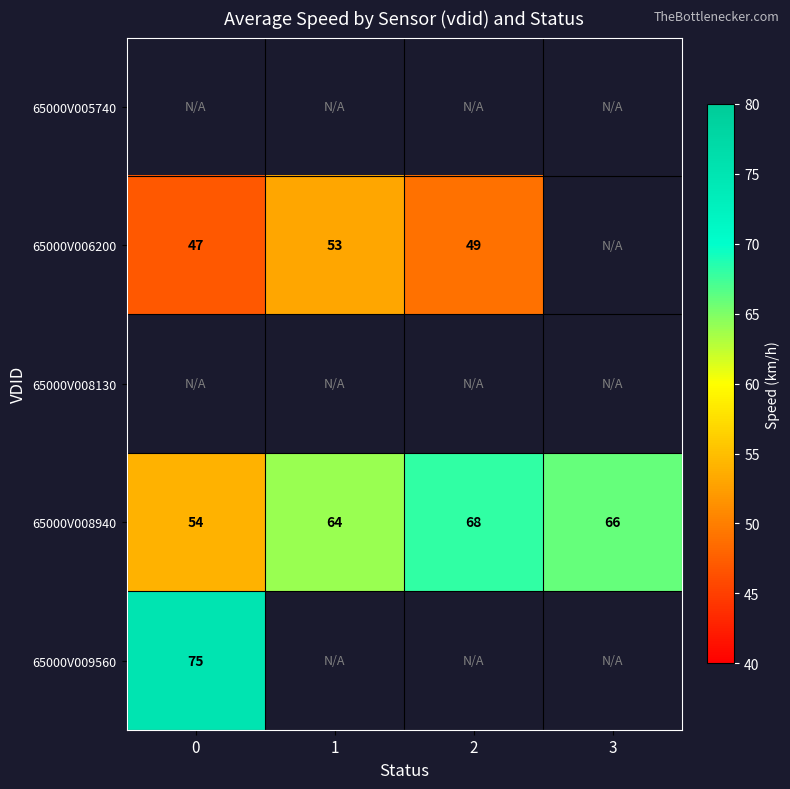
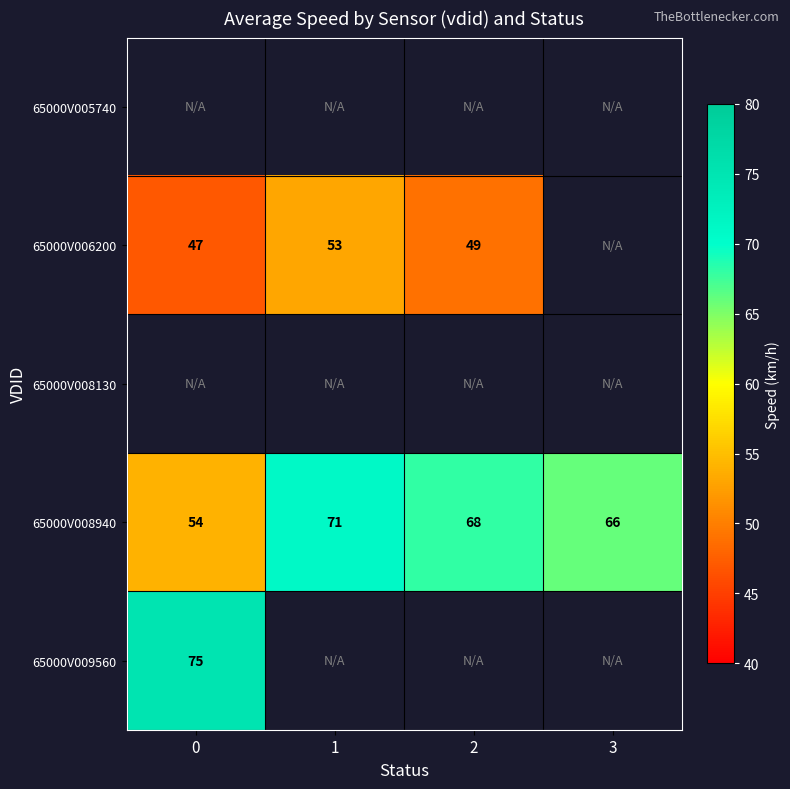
65000V008940, 1: 64 -> 71
